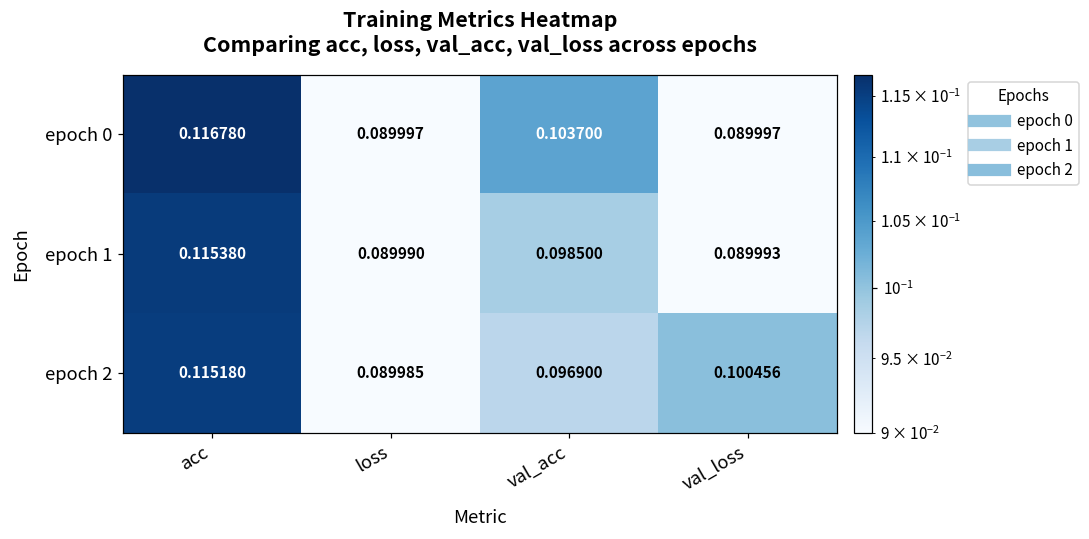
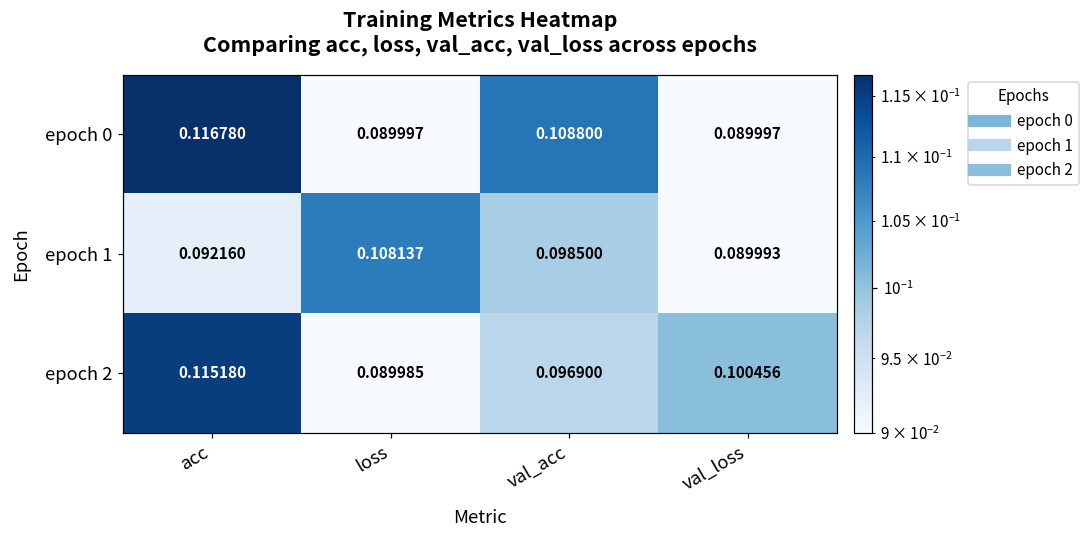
epoch 0, val_acc: 0.103700 -> 0.108800
epoch 1, acc: 0.115380 -> 0.092160
epoch 1, loss: 0.089990 -> 0.108137
